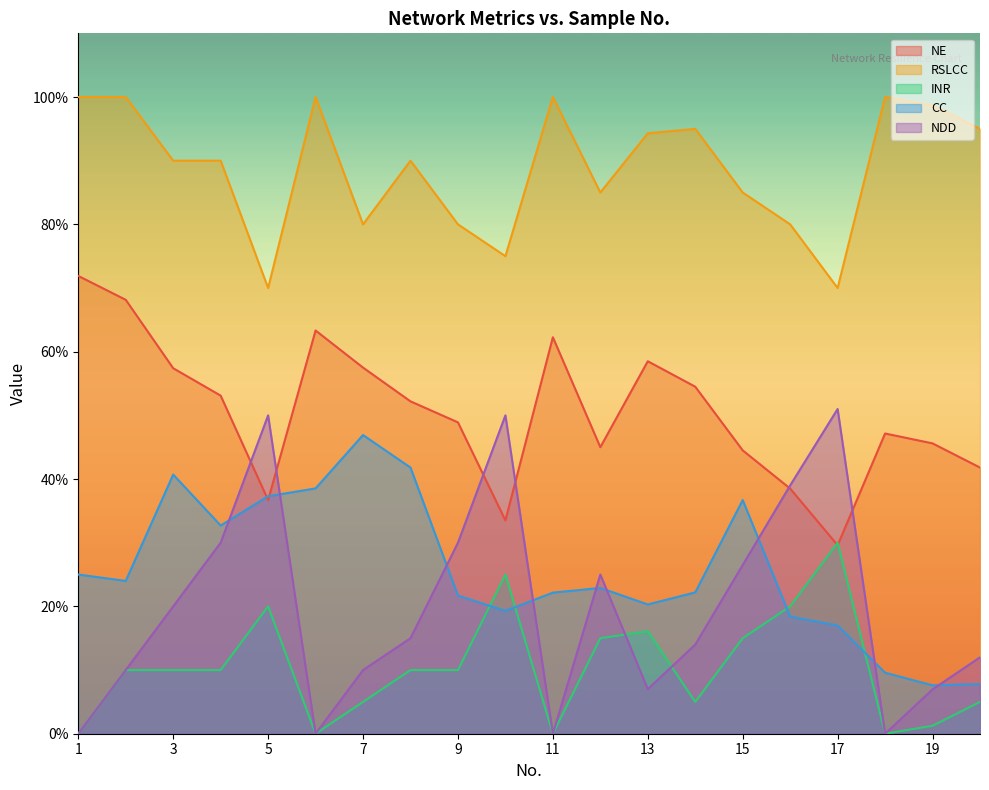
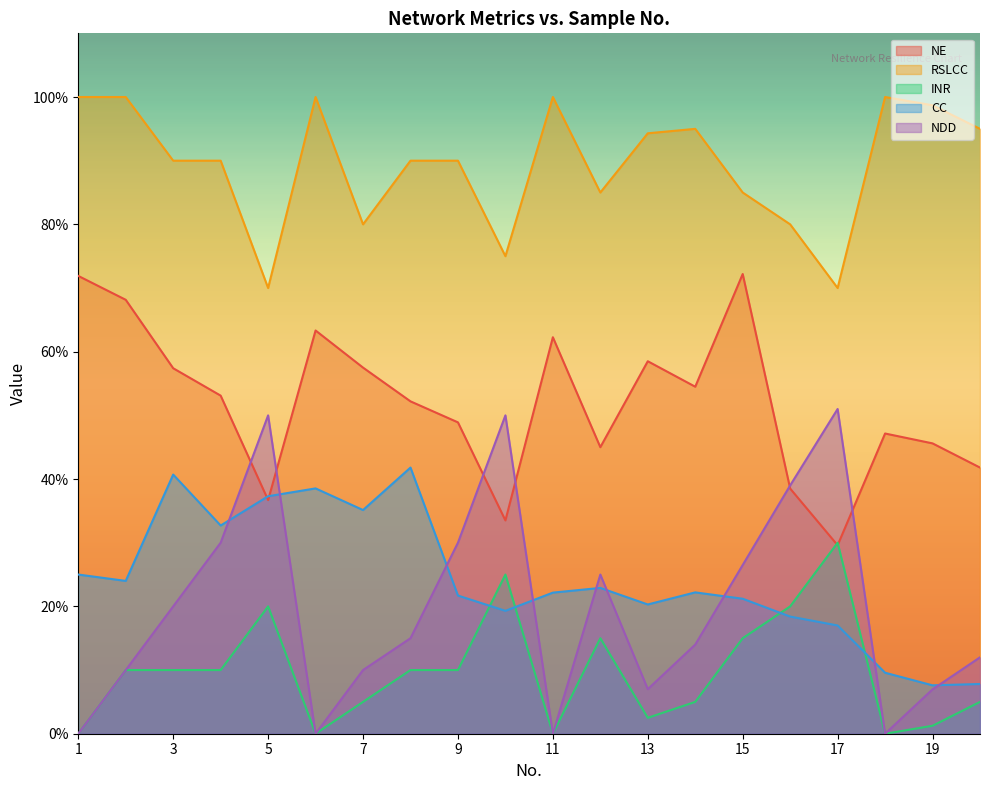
CC, 7: 47% -> 35%
RSLCC, 9: 80% -> 90%
INR, 13: 16% -> 3%
NE, 15: 45% -> 72%
CC, 15: 37% -> 21%
